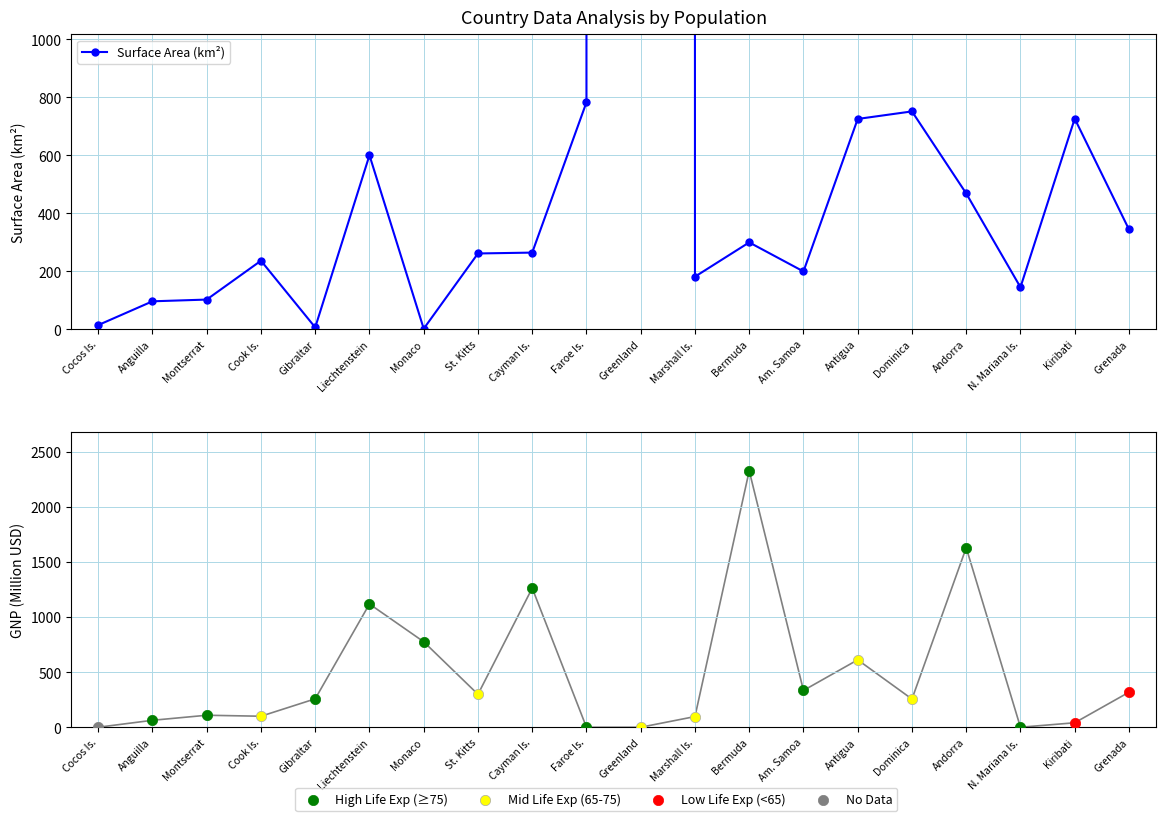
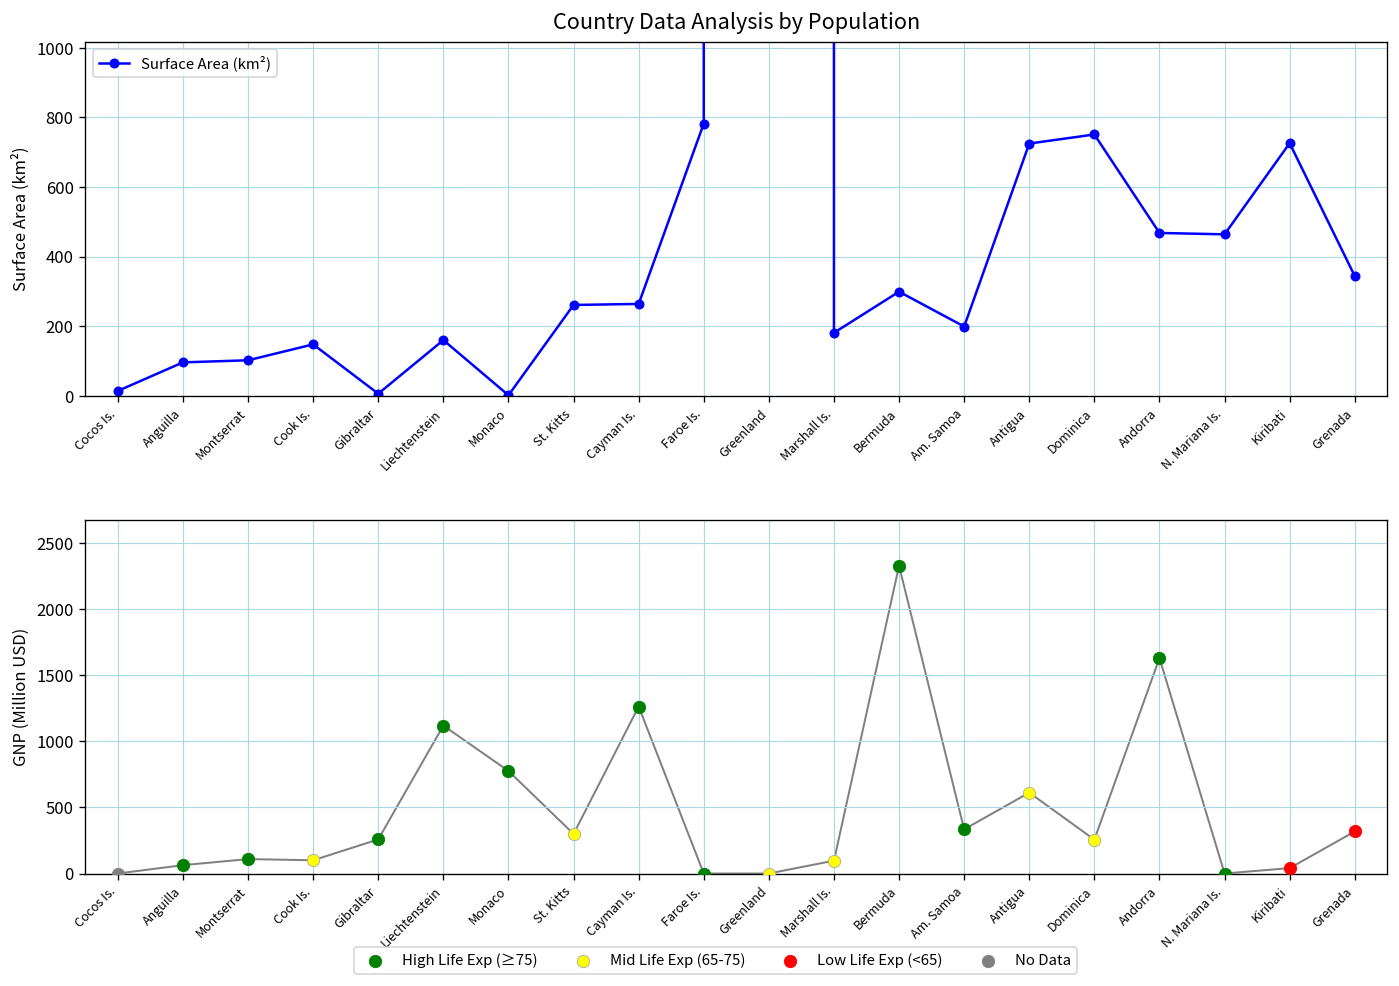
Country Data Analysis by Population, Cook Is.: 240 -> 150
Country Data Analysis by Population, Liechtenstein: 600 -> 160
Country Data Analysis by Population, N. Mariana Is.: 140 -> 460
